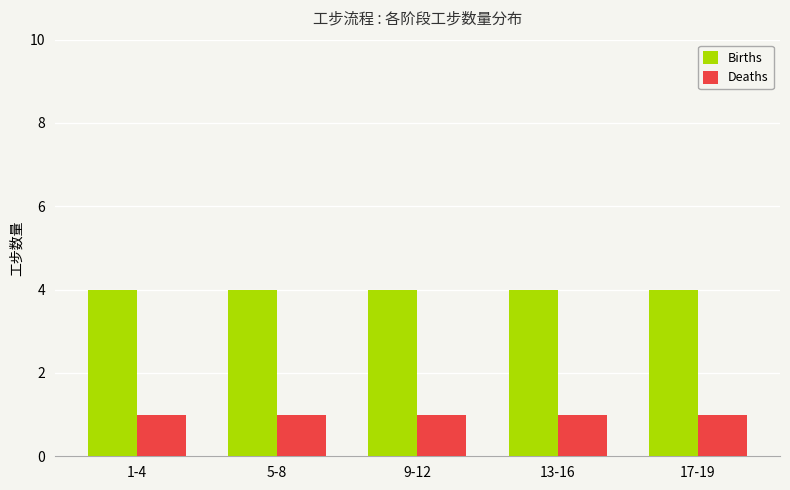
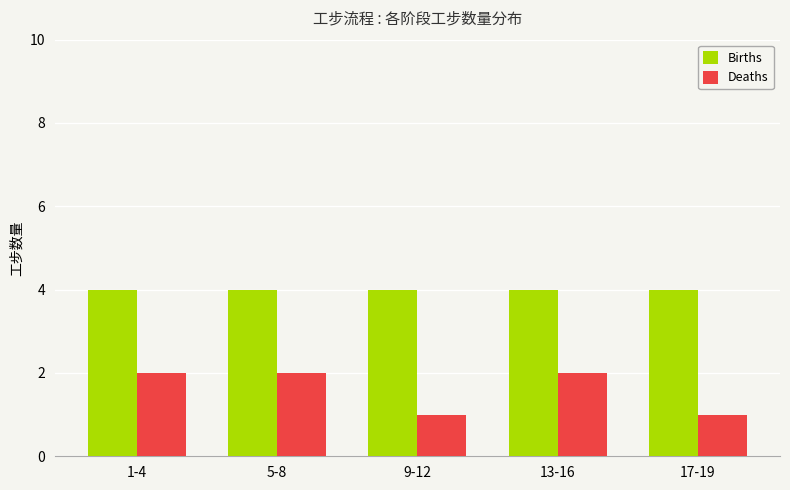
Deaths, 1-4: 1 -> 2
Deaths, 5-8: 1 -> 2
Deaths, 13-16: 1 -> 2
